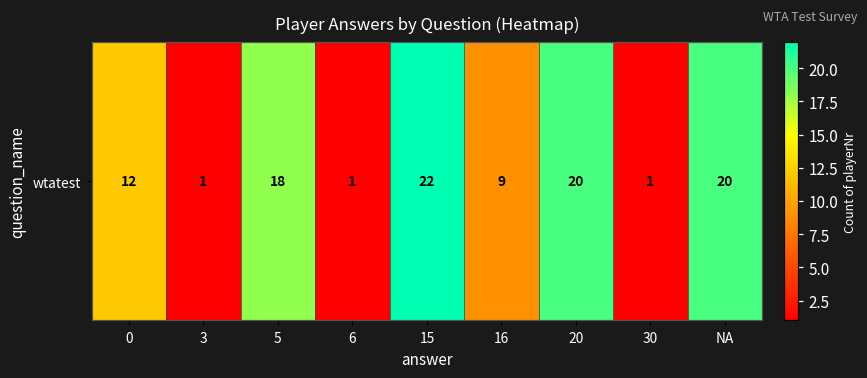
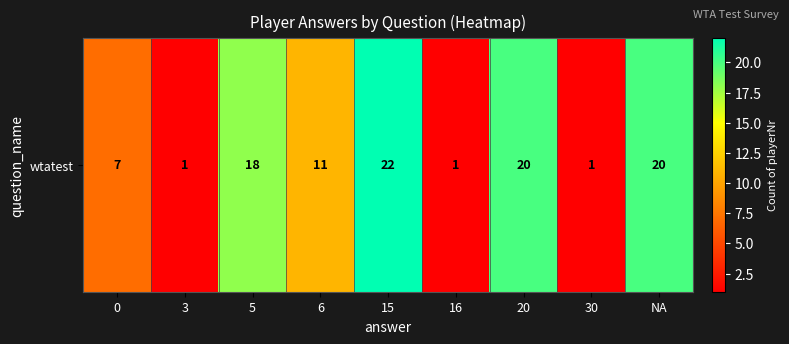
wtatest, 0: 12 -> 7
wtatest, 6: 1 -> 11
wtatest, 16: 9 -> 1
